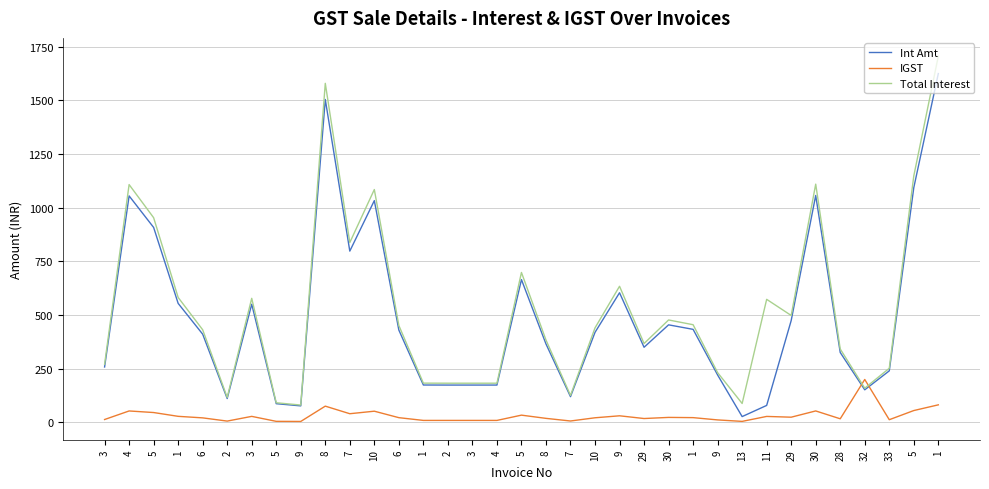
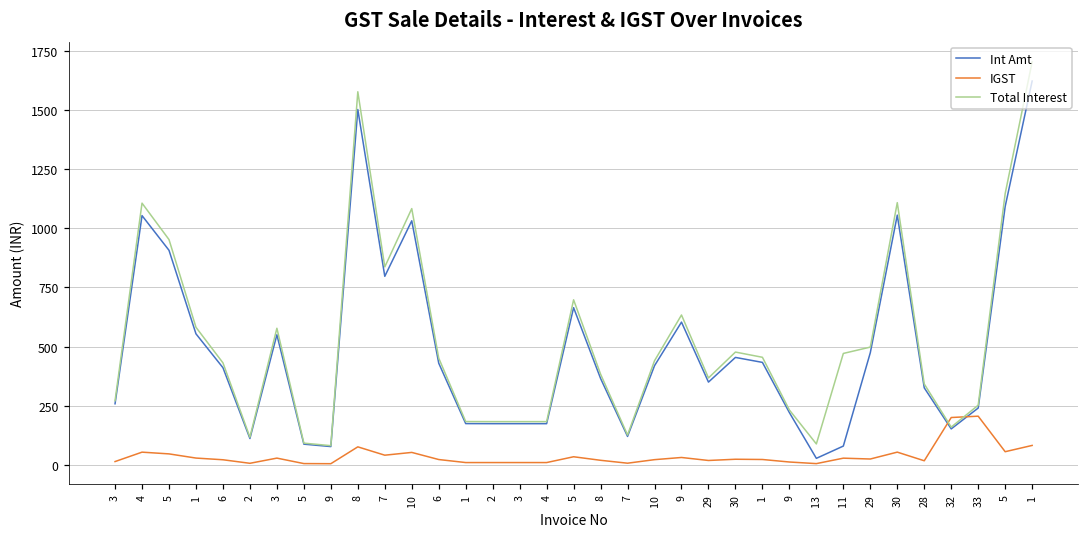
Total Interest, 11: 570 -> 470
IGST, 33: 10 -> 210
